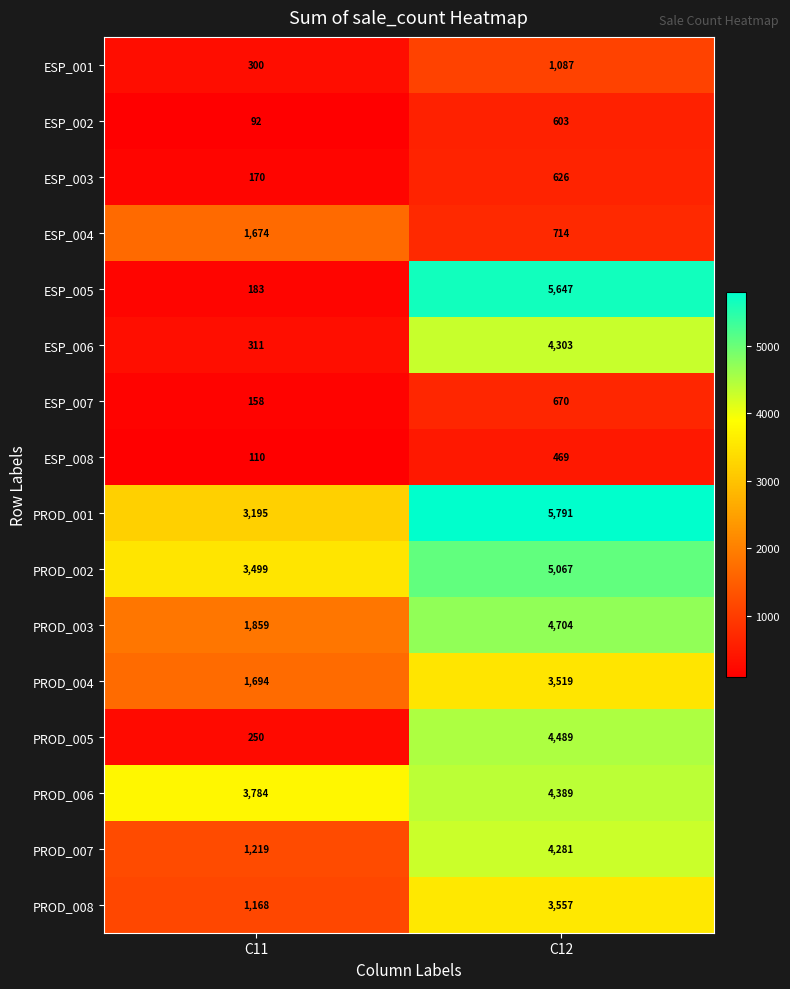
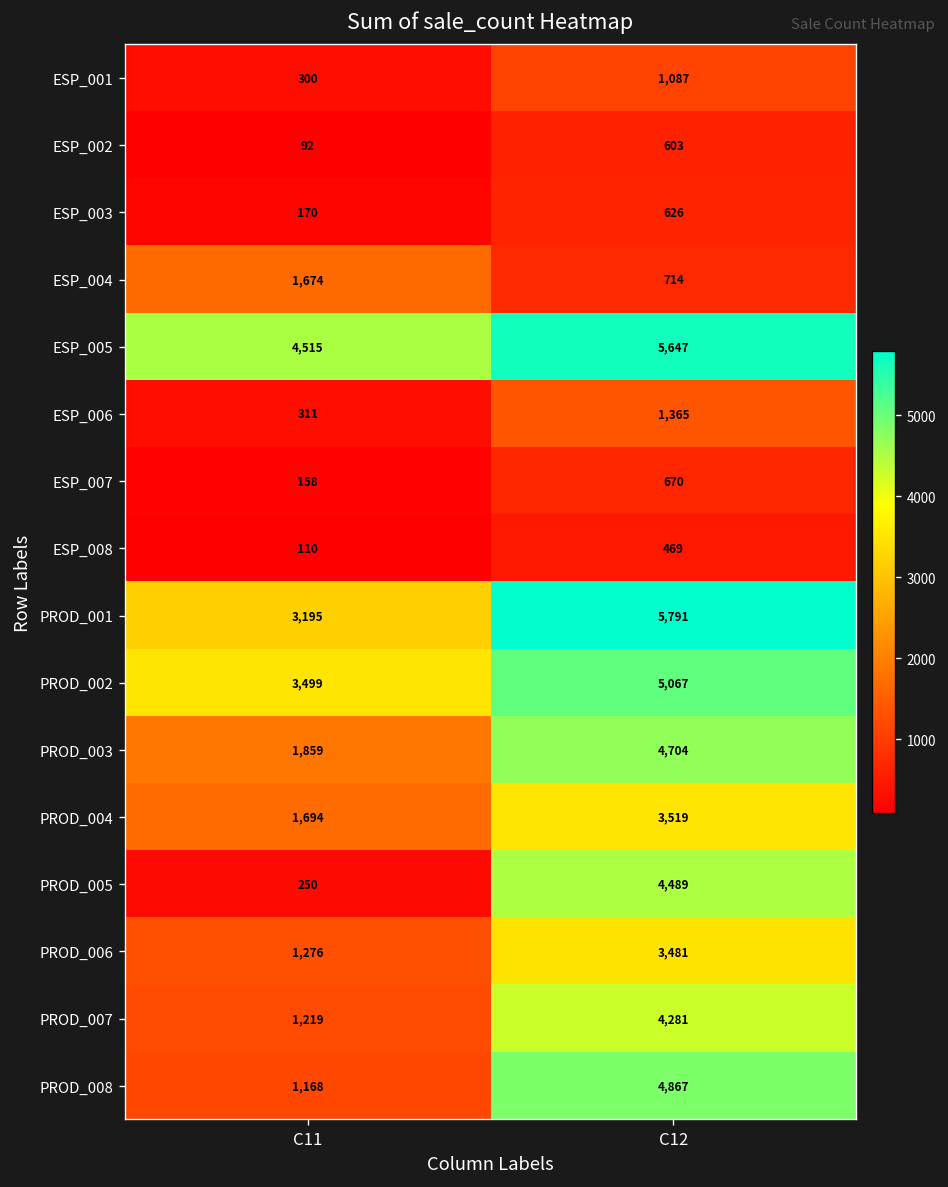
ESP_005, C11: 183 -> 4,515
ESP_006, C12: 4,303 -> 1,365
PROD_006, C11: 3,784 -> 1,276
PROD_006, C12: 4,389 -> 3,481
PROD_008, C12: 3,557 -> 4,867
